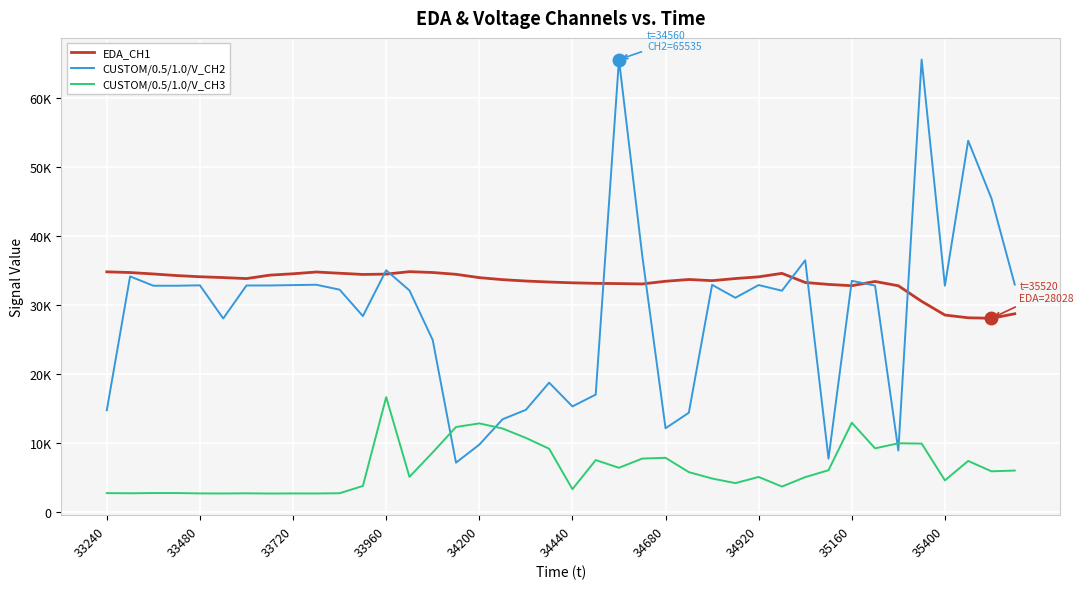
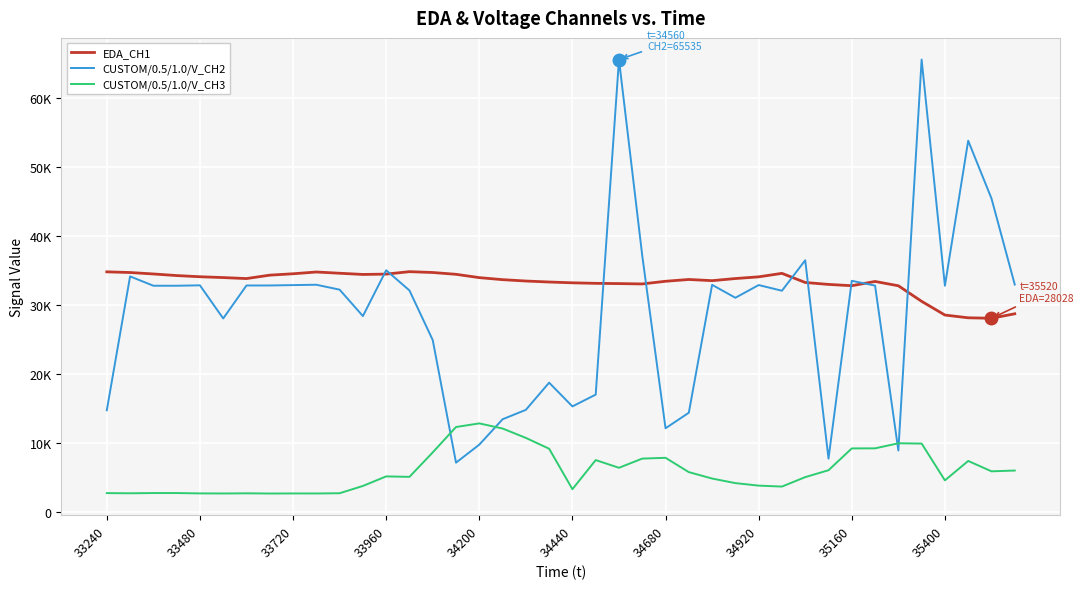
CUSTOM/0.5/1.0/V_CH3, 33960: 17000 -> 5000
CUSTOM/0.5/1.0/V_CH3, 34920: 5000 -> 4000
CUSTOM/0.5/1.0/V_CH3, 35160: 13000 -> 9000
